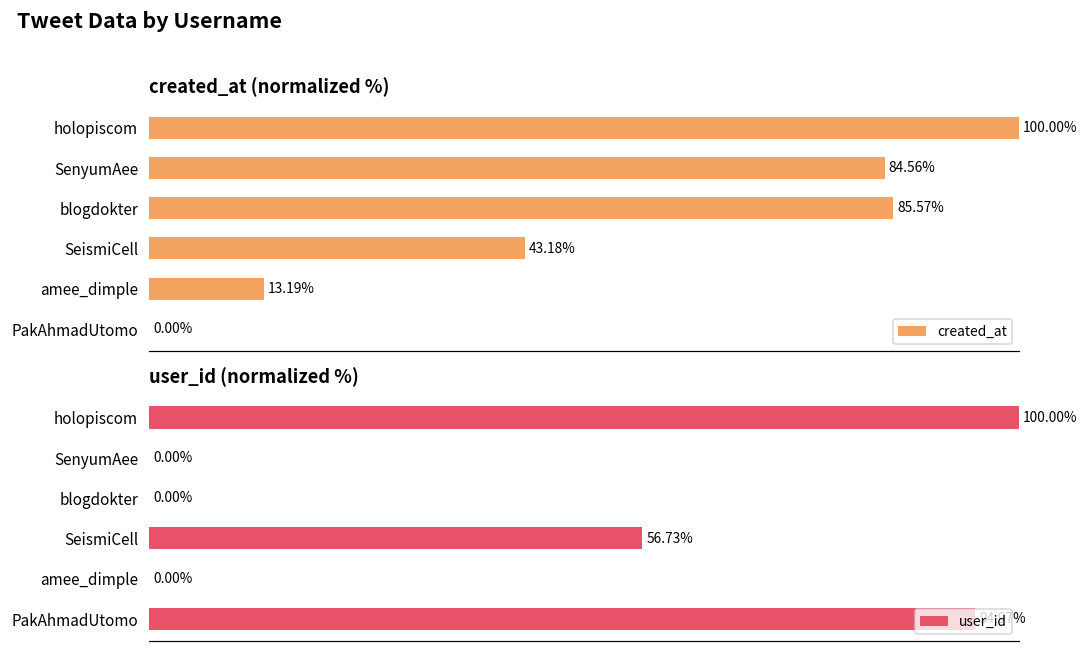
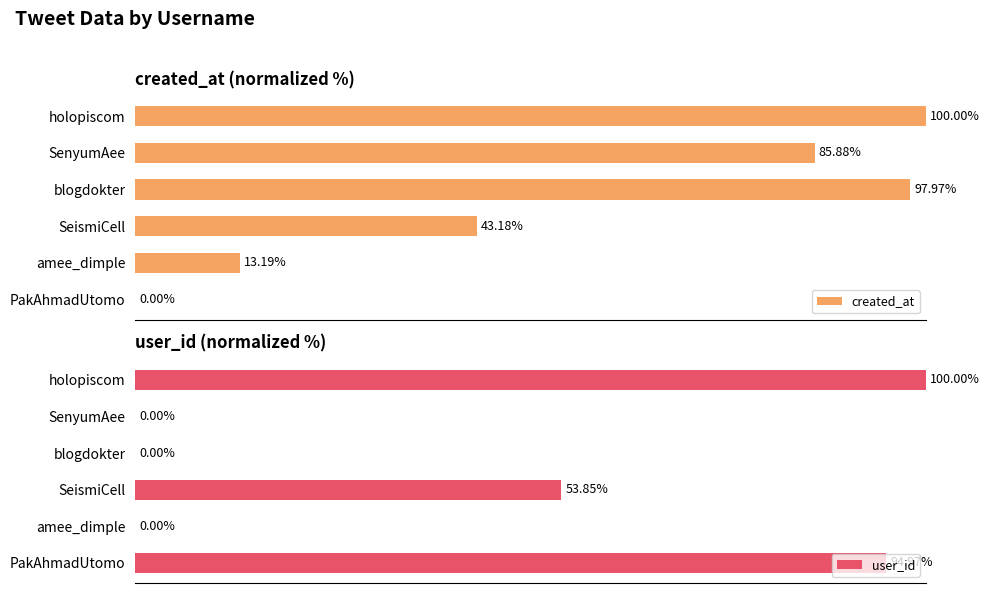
created_at (normalized %), SenyumAee: 84.56% -> 85.88%
created_at (normalized %), blogdokter: 85.57% -> 97.97%
user_id (normalized %), SeismiCell: 56.73% -> 53.85%
